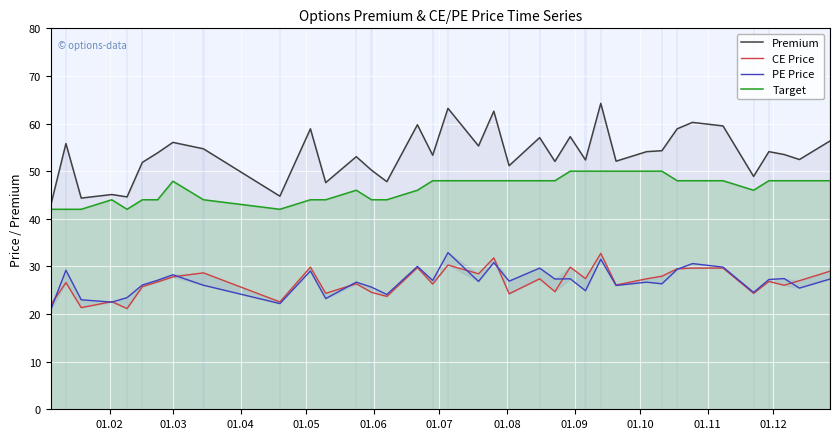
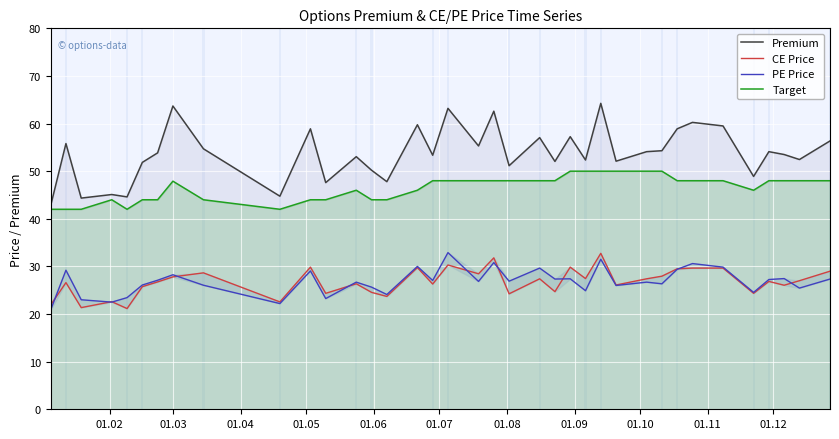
Premium, 01.03: 56 -> 64
